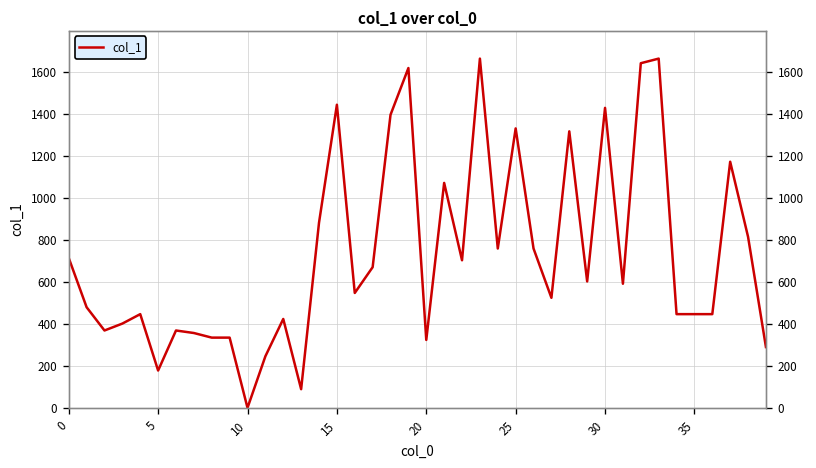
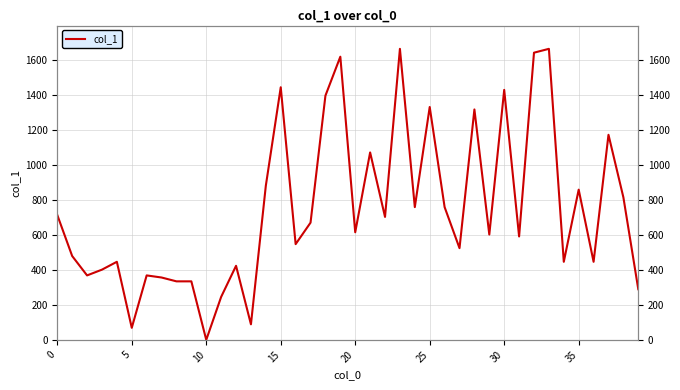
5: 180 -> 70
20: 320 -> 620
35: 450 -> 860
